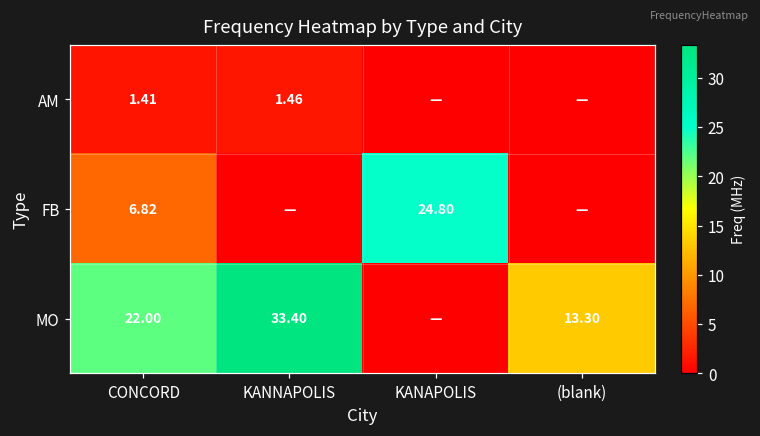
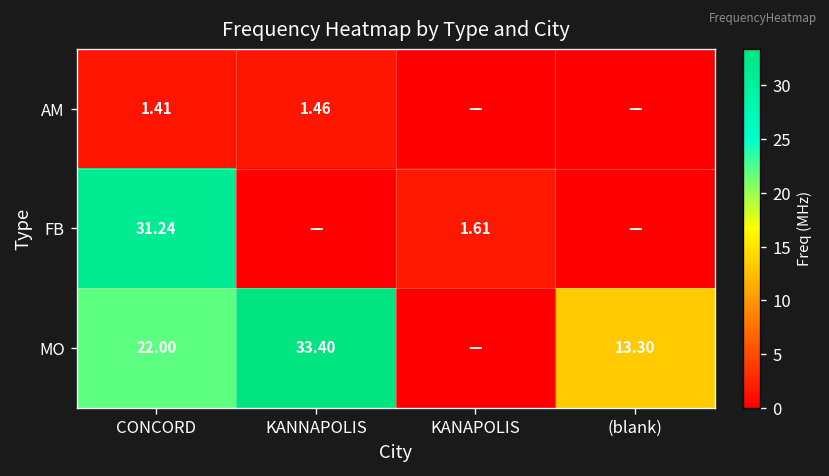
FB, CONCORD: 6.82 -> 31.24
FB, KANAPOLIS: 24.80 -> 1.61
